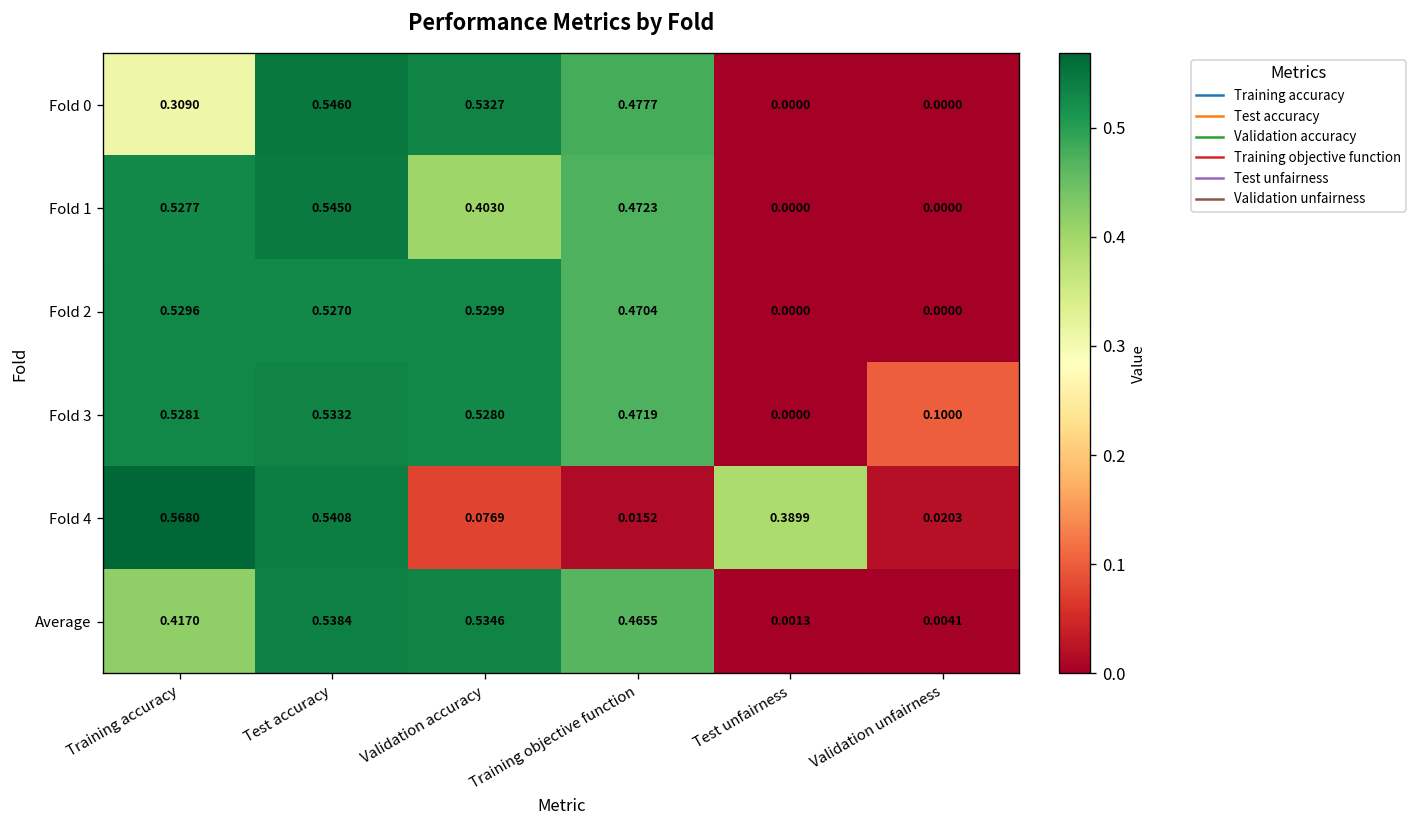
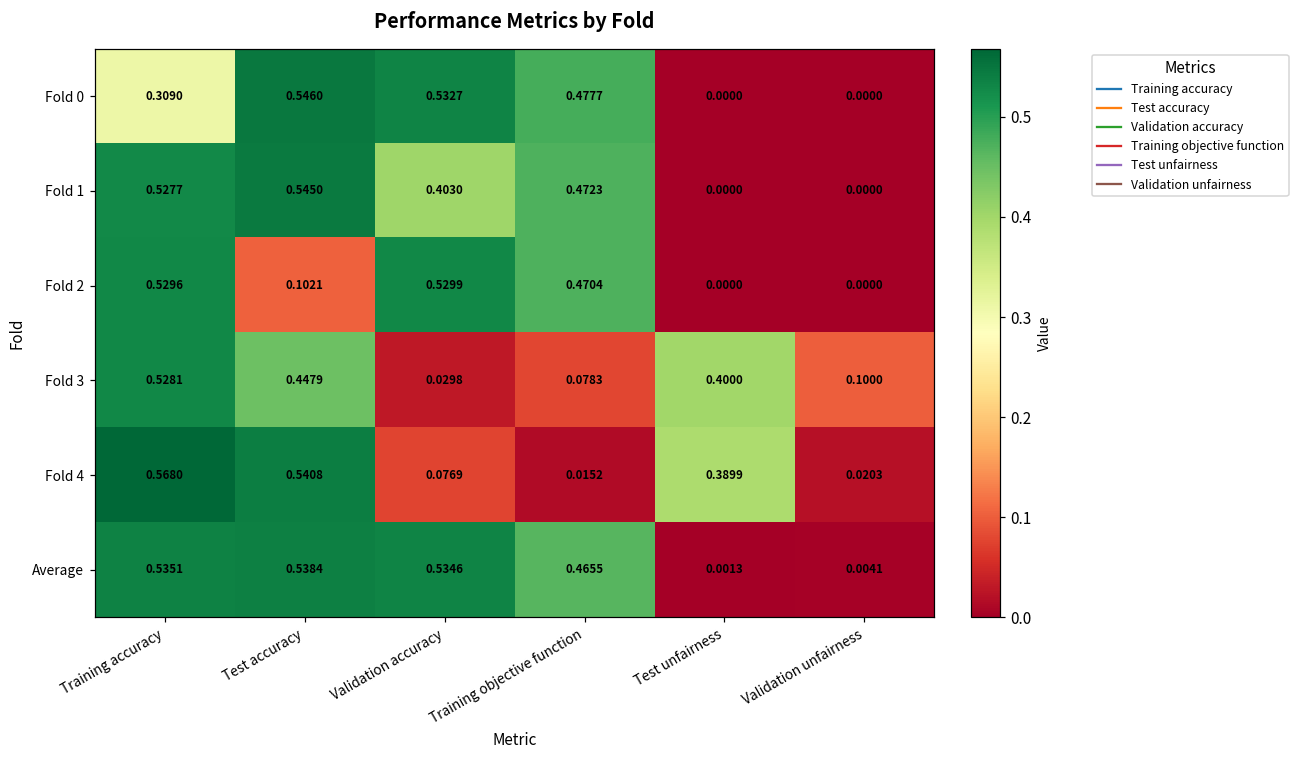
Fold 2, Test accuracy: 0.5270 -> 0.1021
Fold 3, Test accuracy: 0.5332 -> 0.4479
Fold 3, Validation accuracy: 0.5280 -> 0.0298
Fold 3, Training objective function: 0.4719 -> 0.0783
Fold 3, Test unfairness: 0.0000 -> 0.4000
Average, Training accuracy: 0.4170 -> 0.5351
